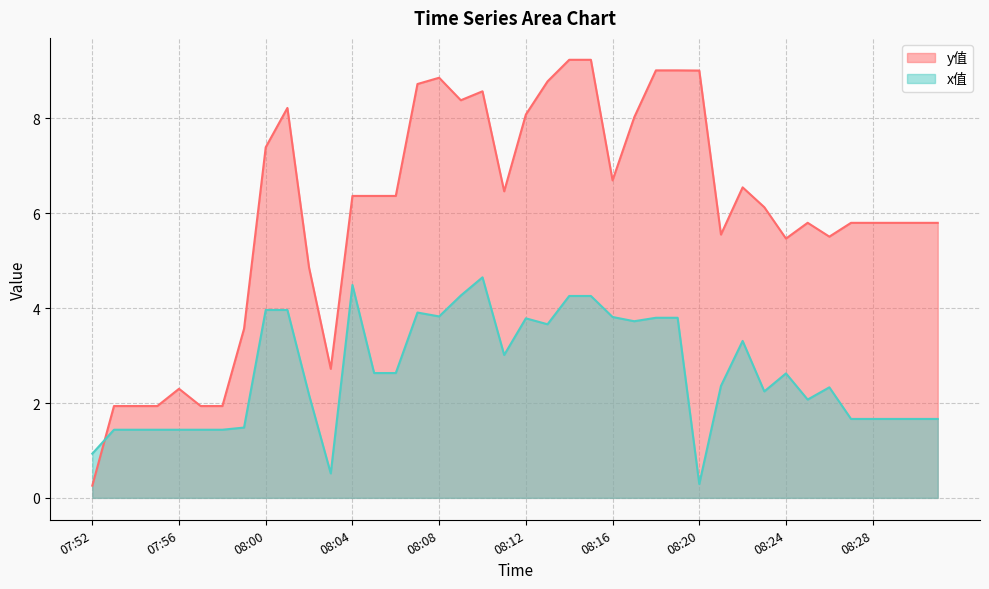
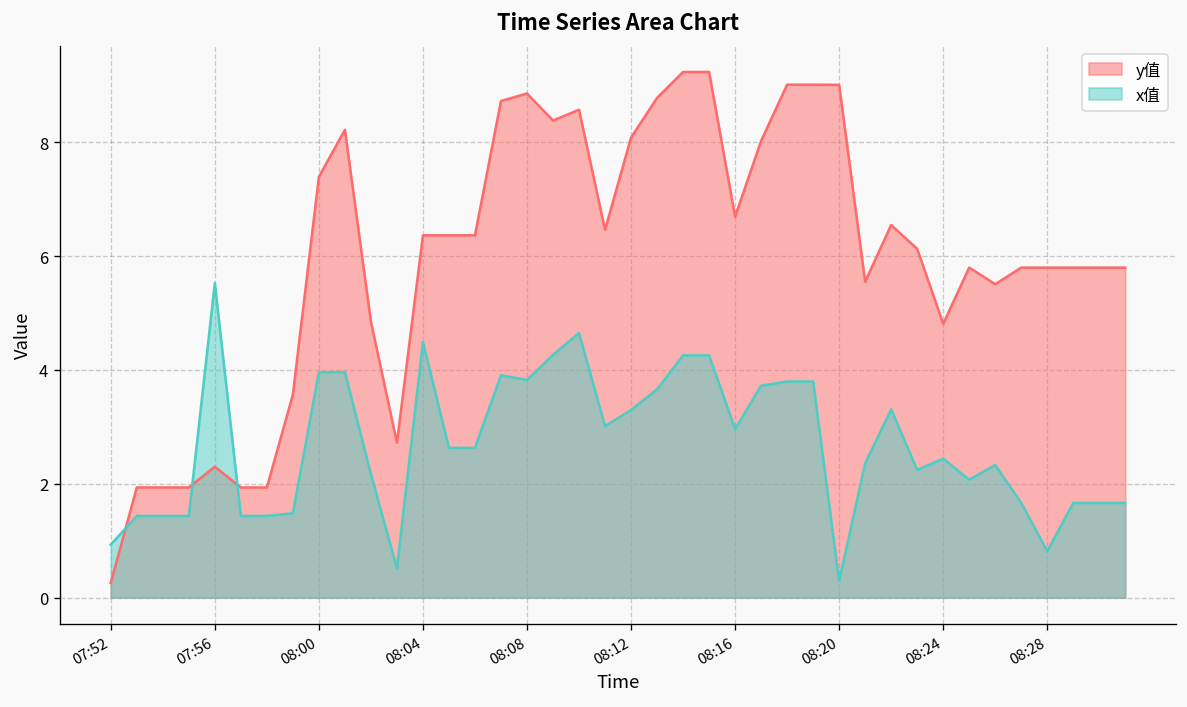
x值, 07:56: 1.4 -> 5.5
x值, 08:12: 3.8 -> 3.3
x值, 08:16: 3.8 -> 3.0
y值, 08:24: 5.5 -> 4.8
x值, 08:24: 2.6 -> 2.4
x值, 08:28: 1.7 -> 0.8
